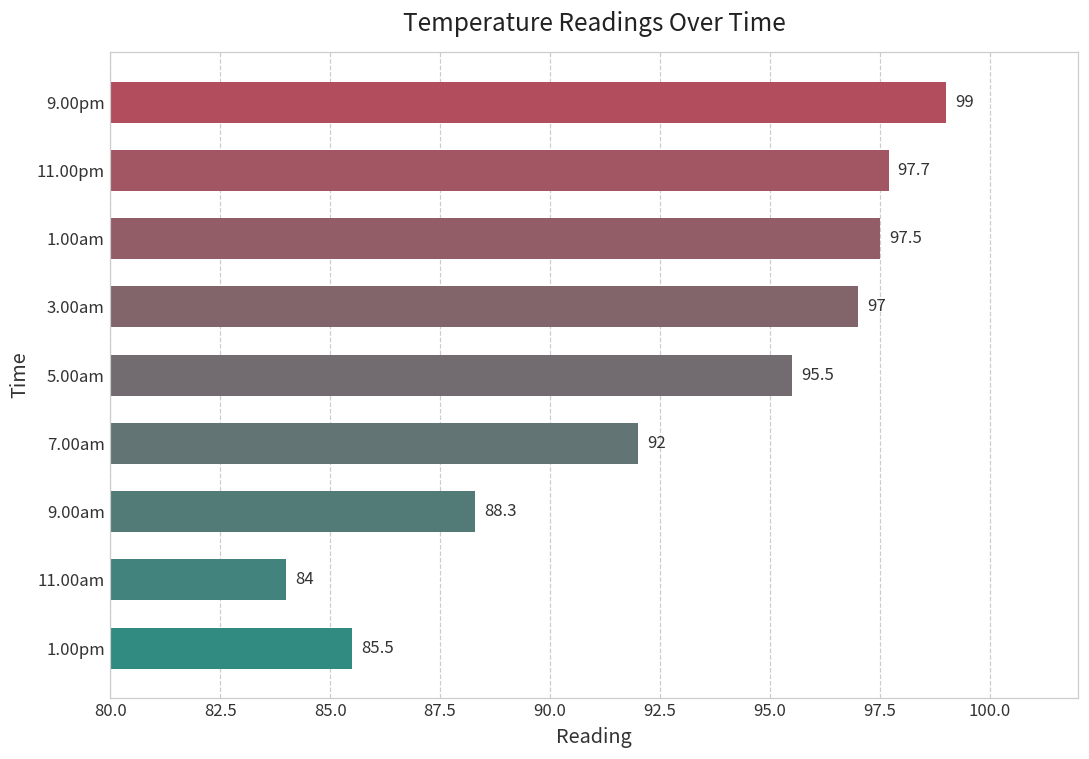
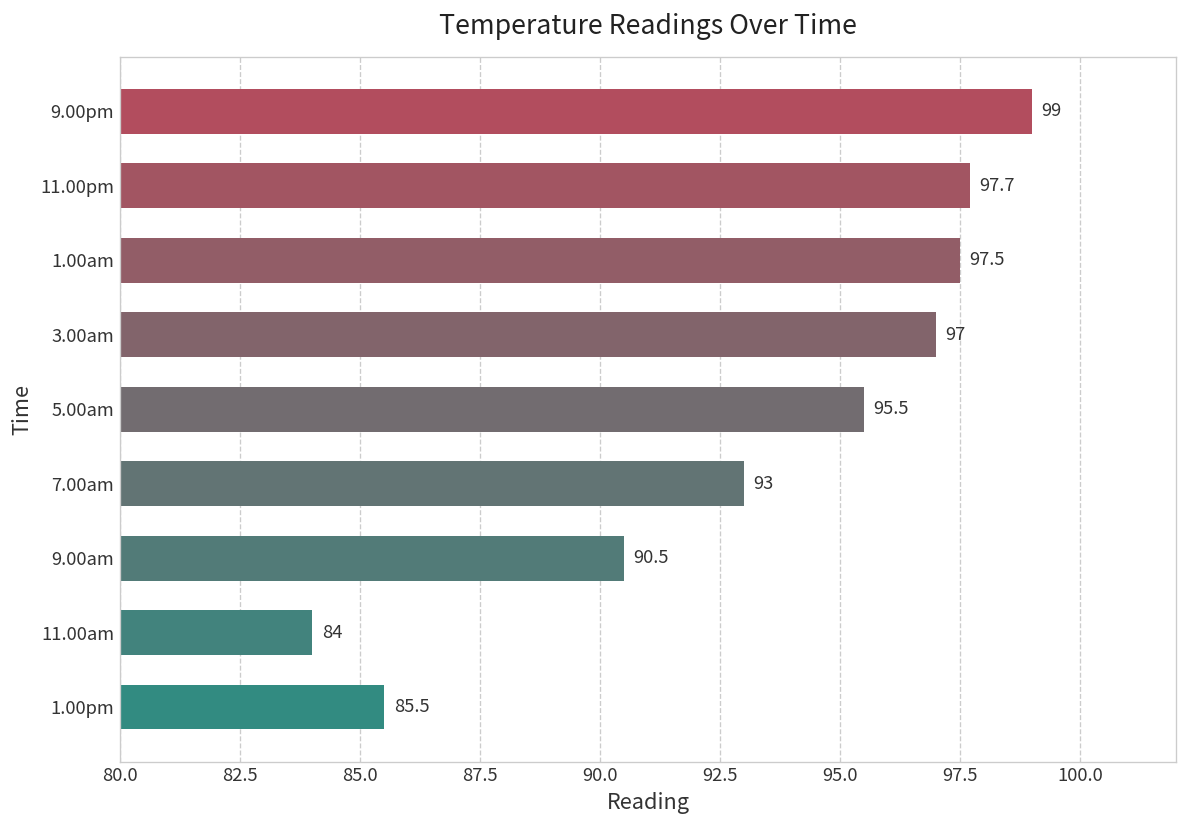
7.00am: 92 -> 93
9.00am: 88.3 -> 90.5
